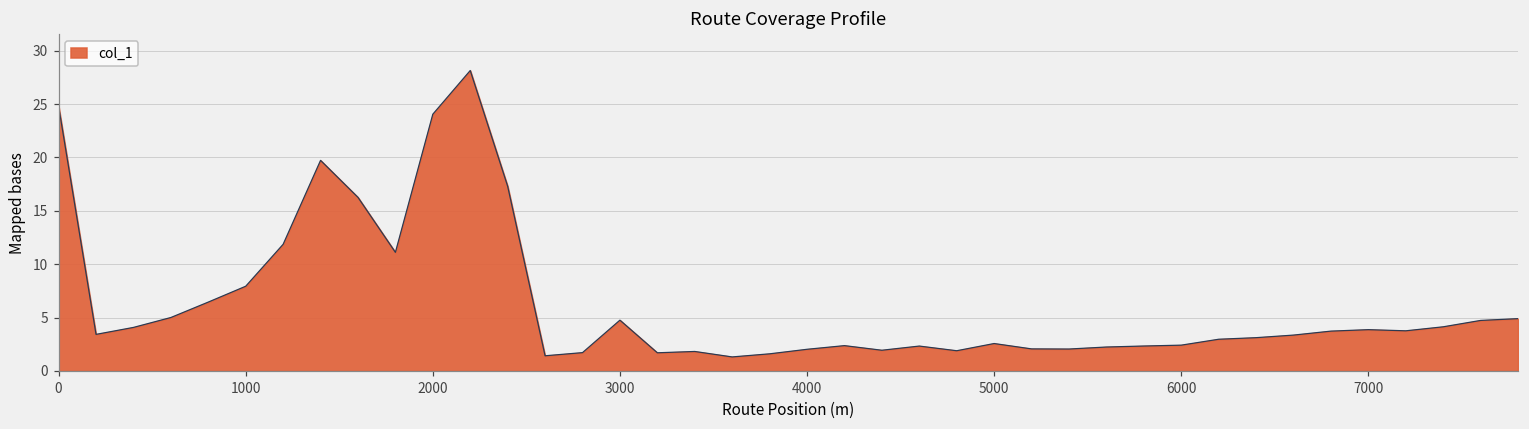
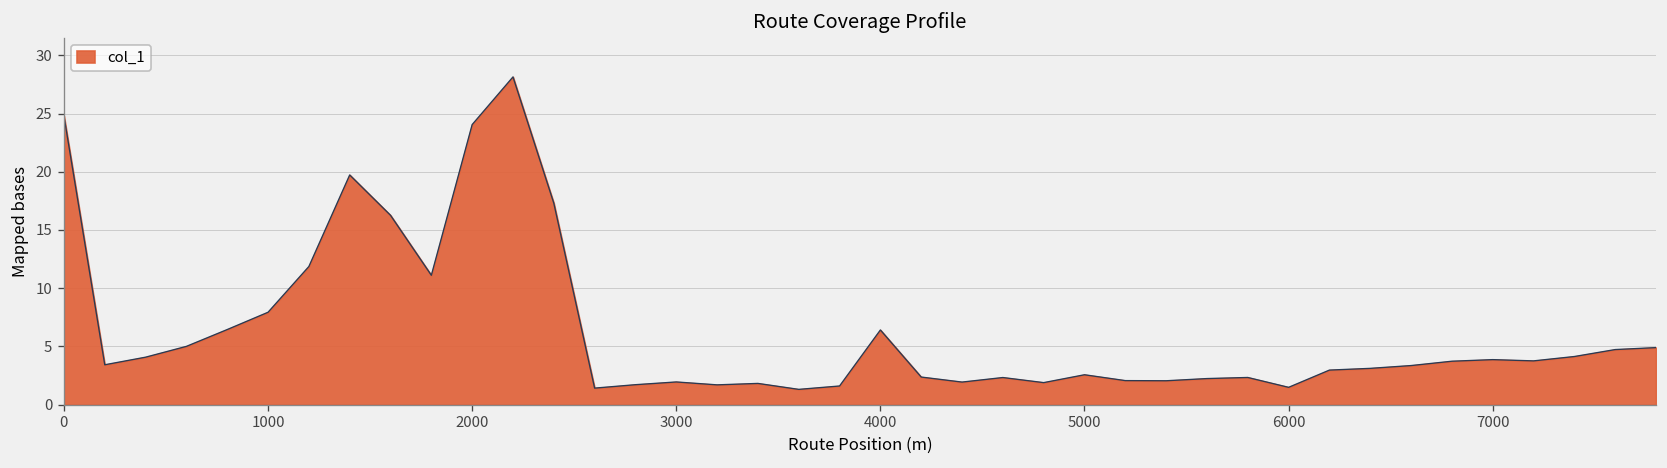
3000: 5 -> 2
4000: 2 -> 6
6000: 2 -> 1
